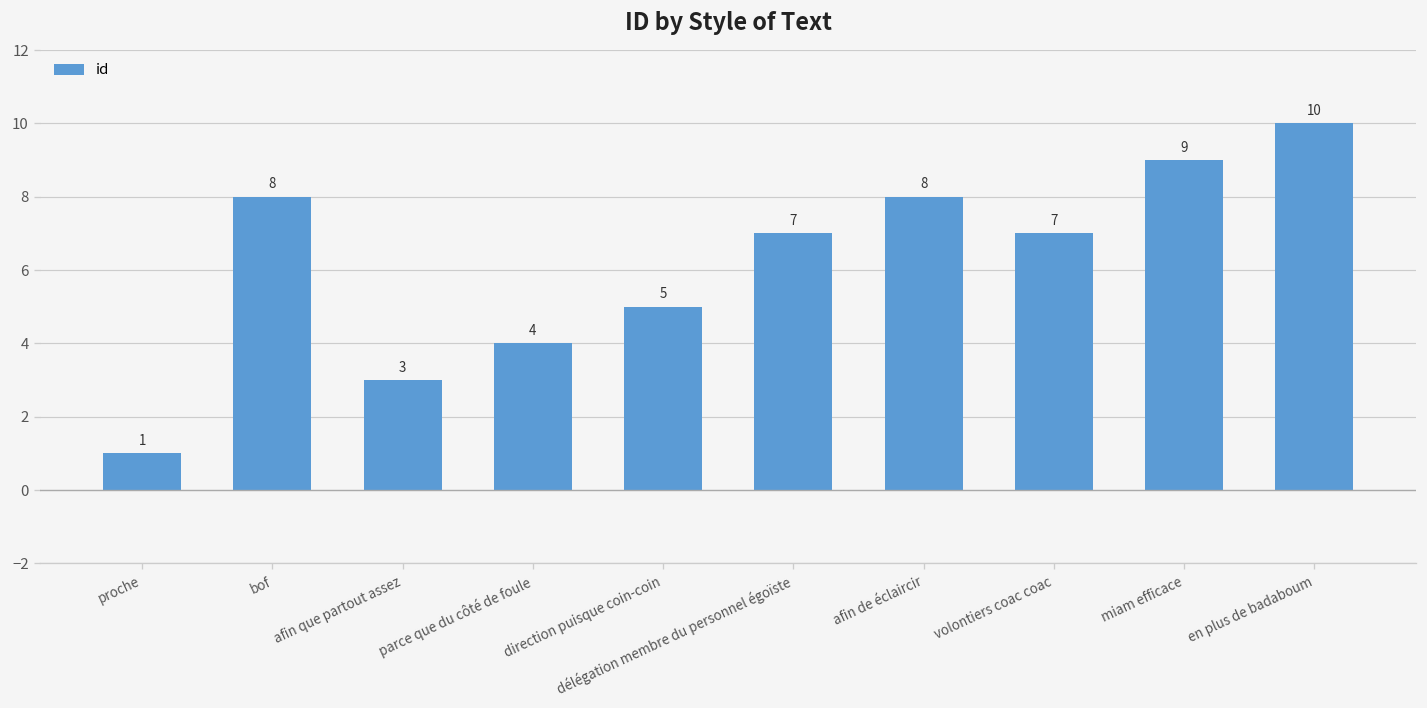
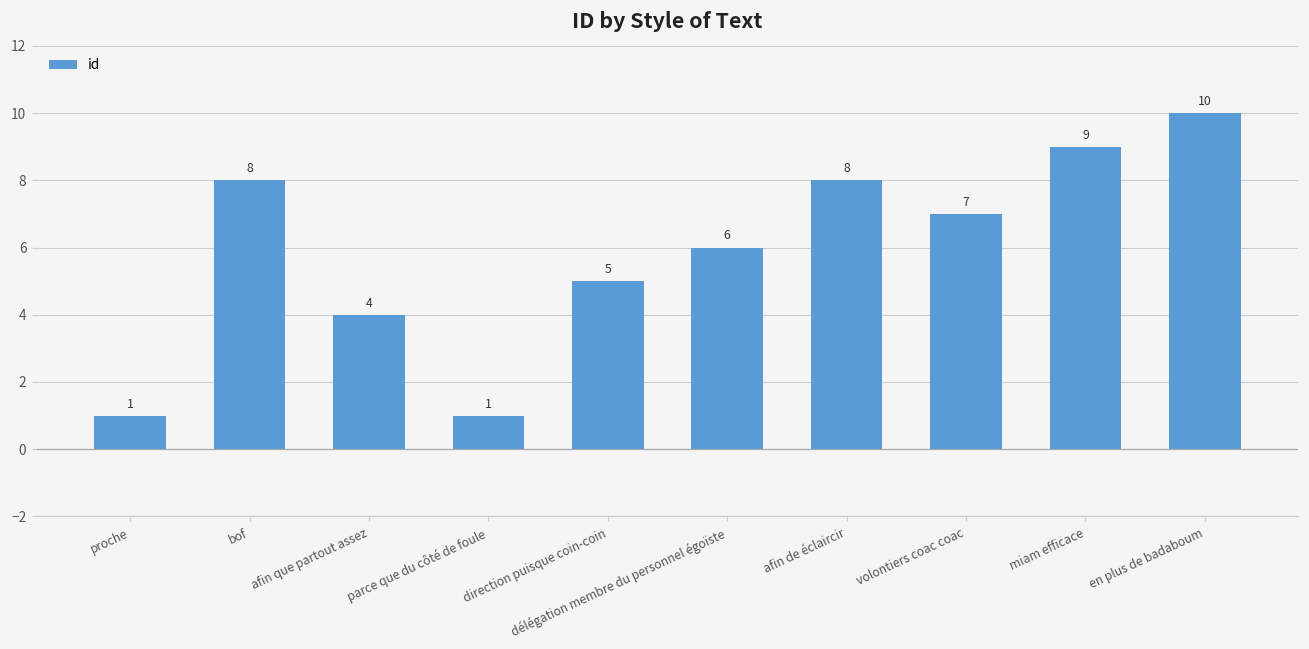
afin que partout assez: 3 -> 4
parce que du côté de foule: 4 -> 1
délégation membre du personnel égoïste: 7 -> 6
